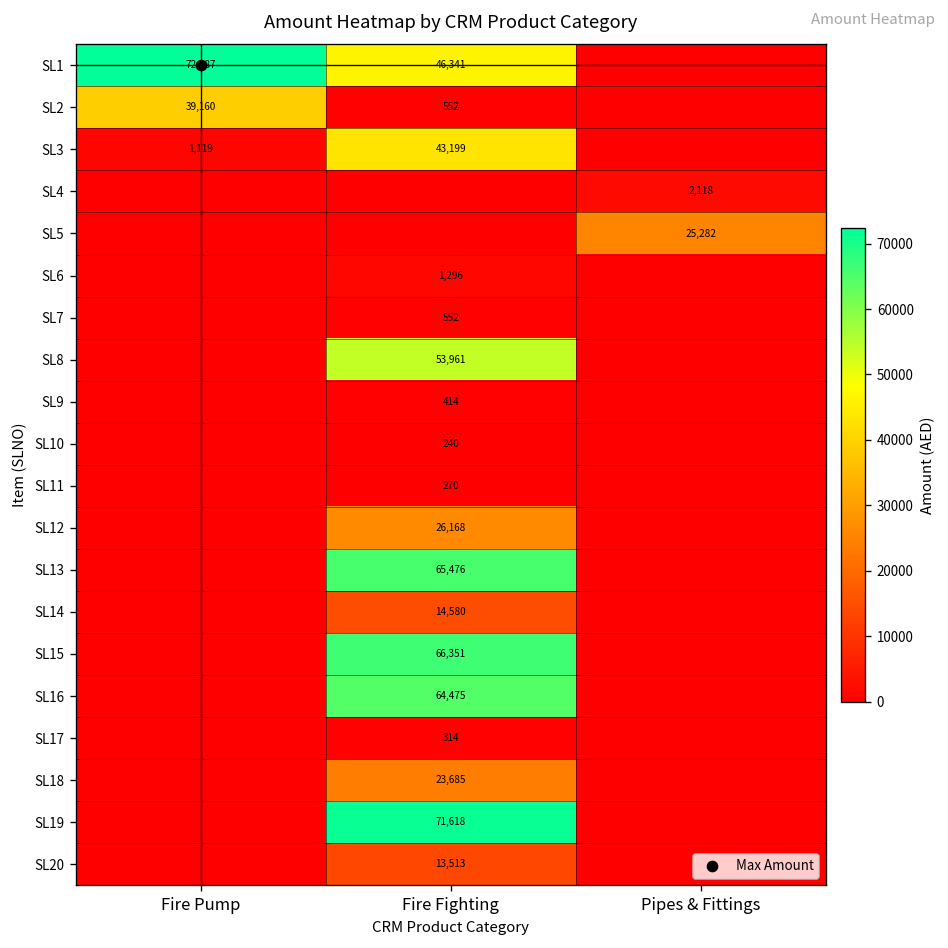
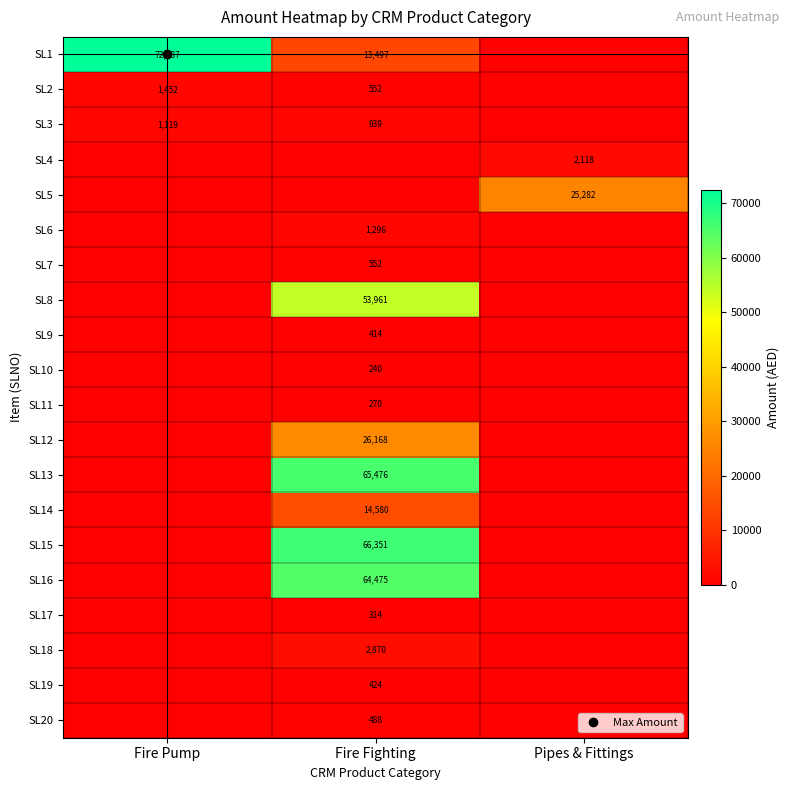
SL1, Fire Fighting: 46,341 -> 13,497
SL2, Fire Pump: 39,160 -> 1,452
SL3, Fire Fighting: 43,199 -> 939
SL18, Fire Fighting: 23,685 -> 2,870
SL19, Fire Fighting: 71,618 -> 424
SL20, Fire Fighting: 13,513 -> 488
